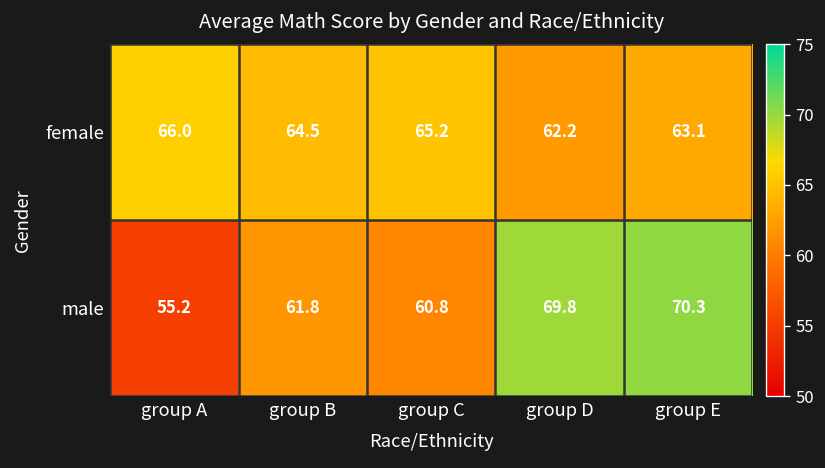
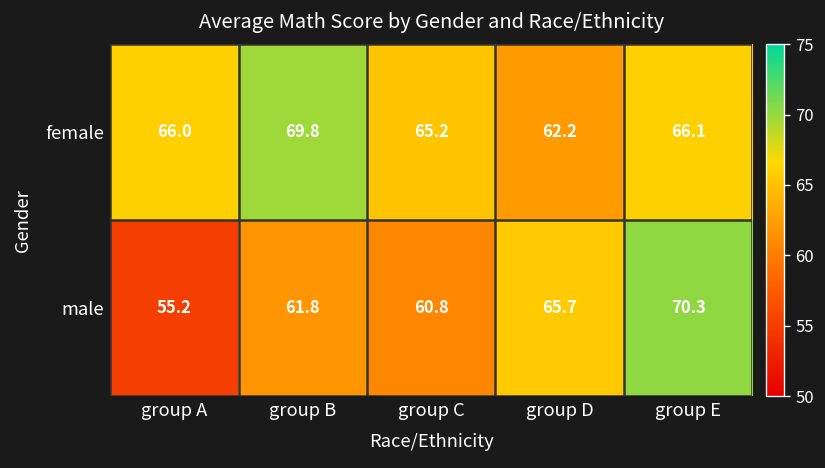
female, group B: 64.5 -> 69.8
female, group E: 63.1 -> 66.1
male, group D: 69.8 -> 65.7
